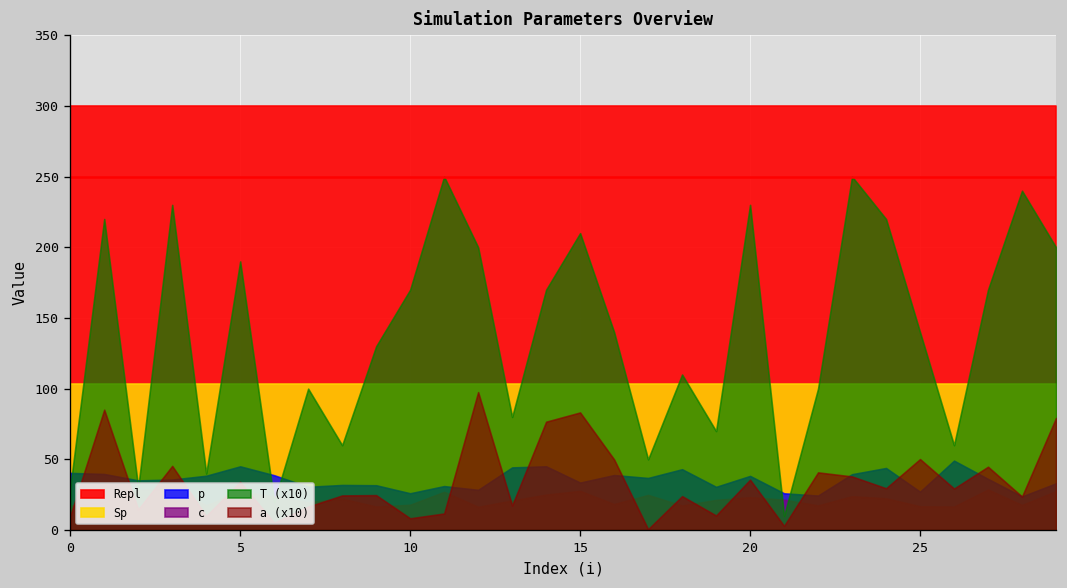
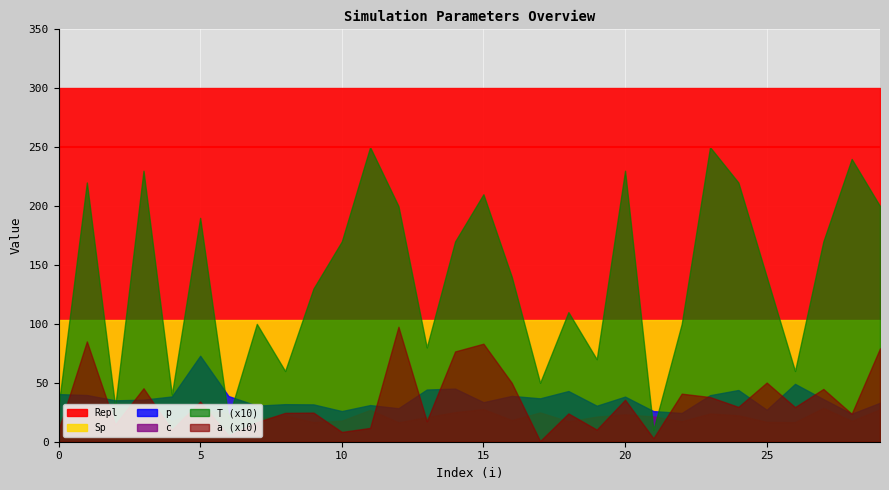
p, 5: 45 -> 73
